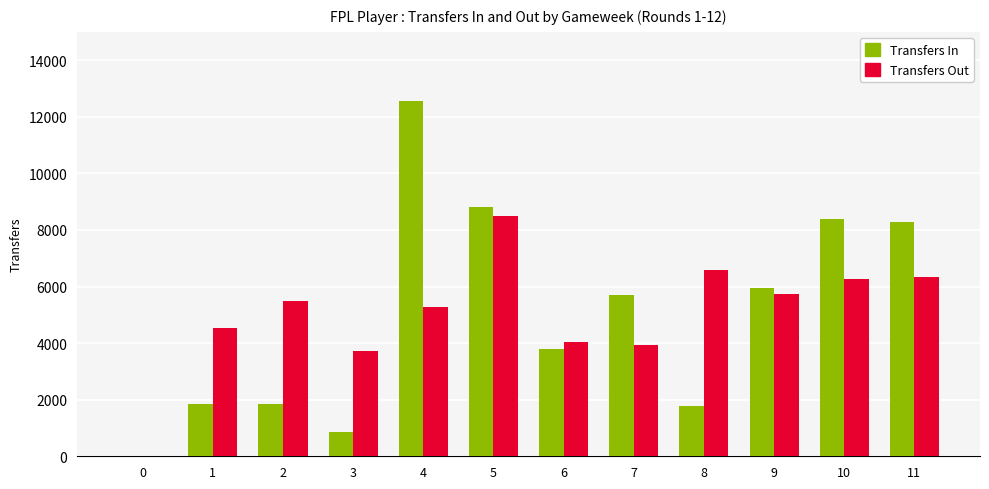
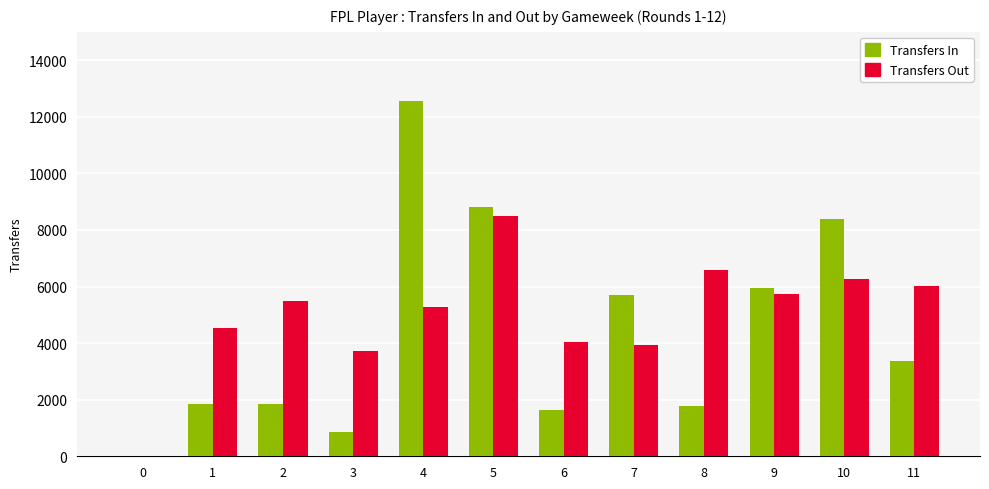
Transfers In, 6: 3800 -> 1600
Transfers In, 11: 8300 -> 3400
Transfers Out, 11: 6300 -> 6000
